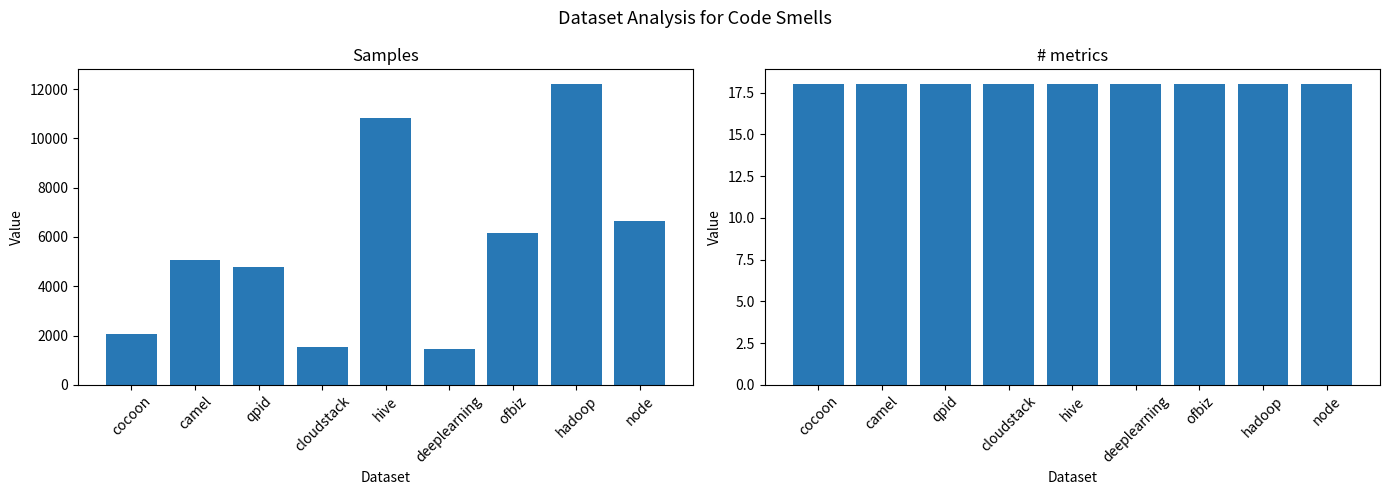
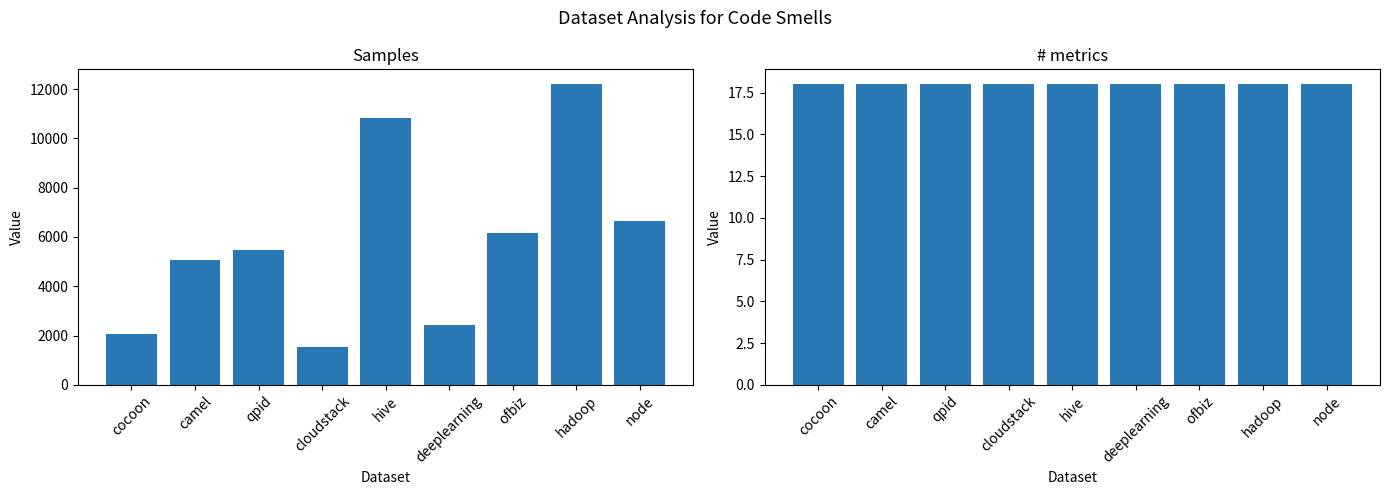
Samples, qpid: 4800 -> 5500
Samples, deeplearning: 1400 -> 2400
